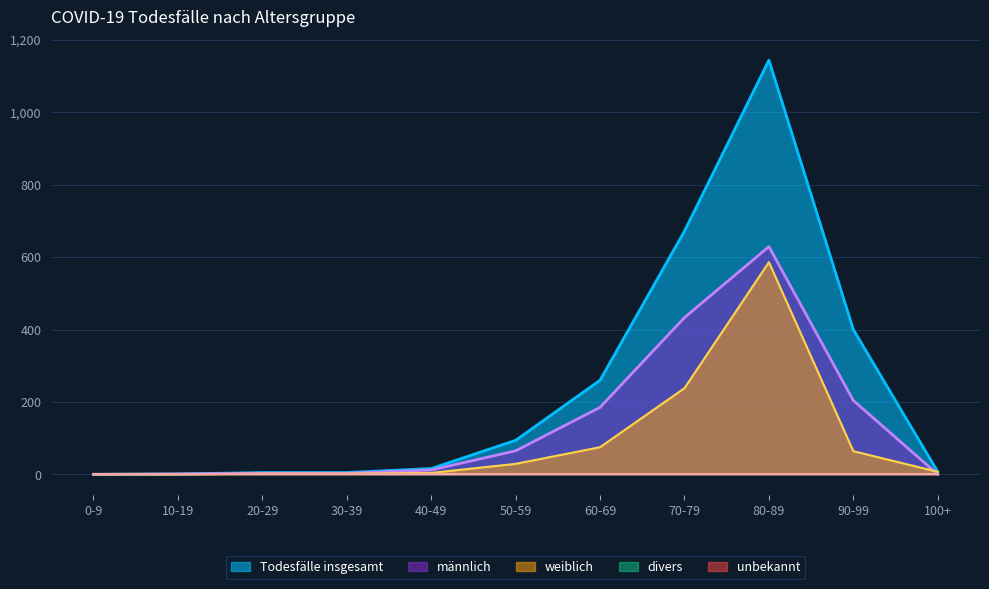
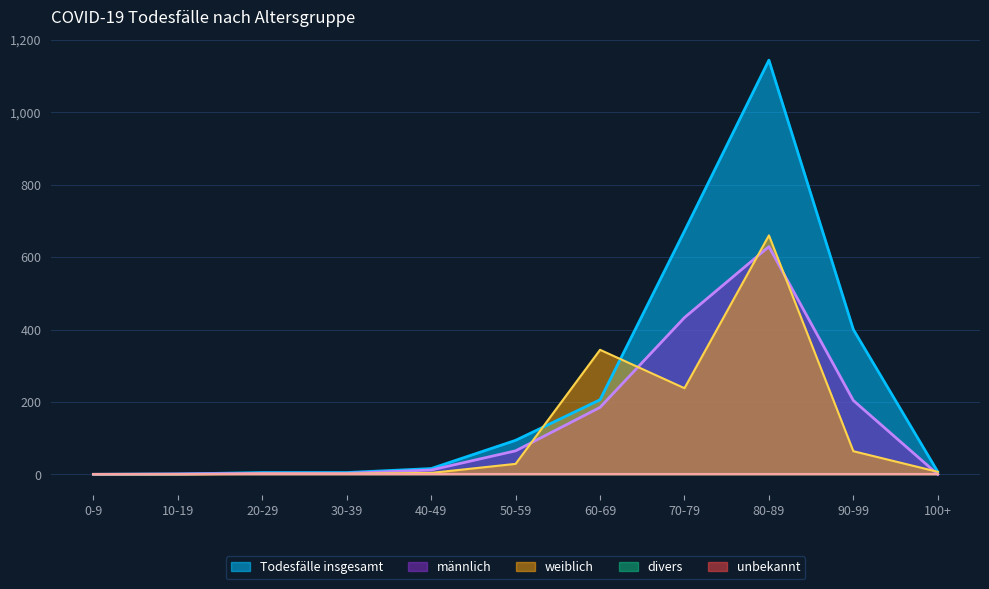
Todesfälle insgesamt, 60-69: 260 -> 210
weiblich, 60-69: 80 -> 340
weiblich, 80-89: 590 -> 660
